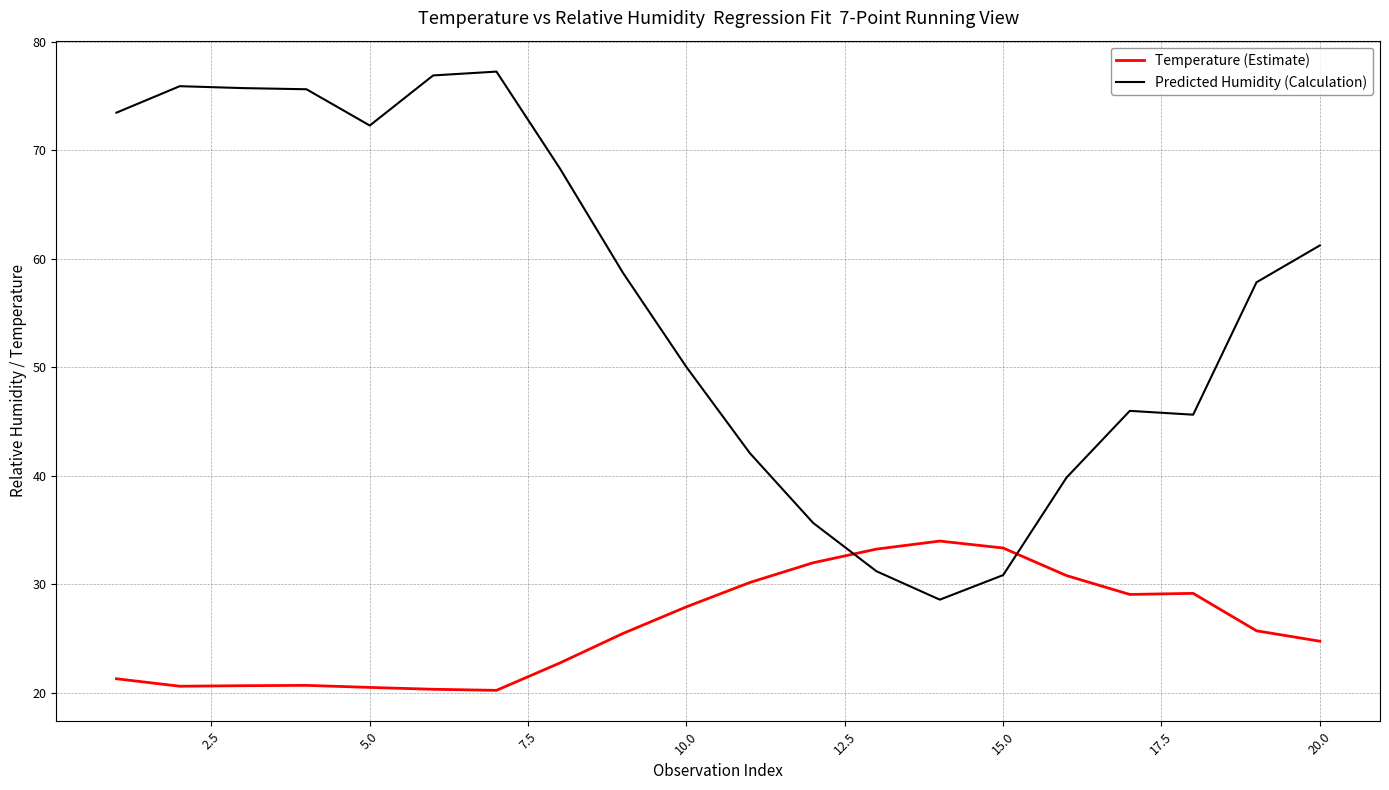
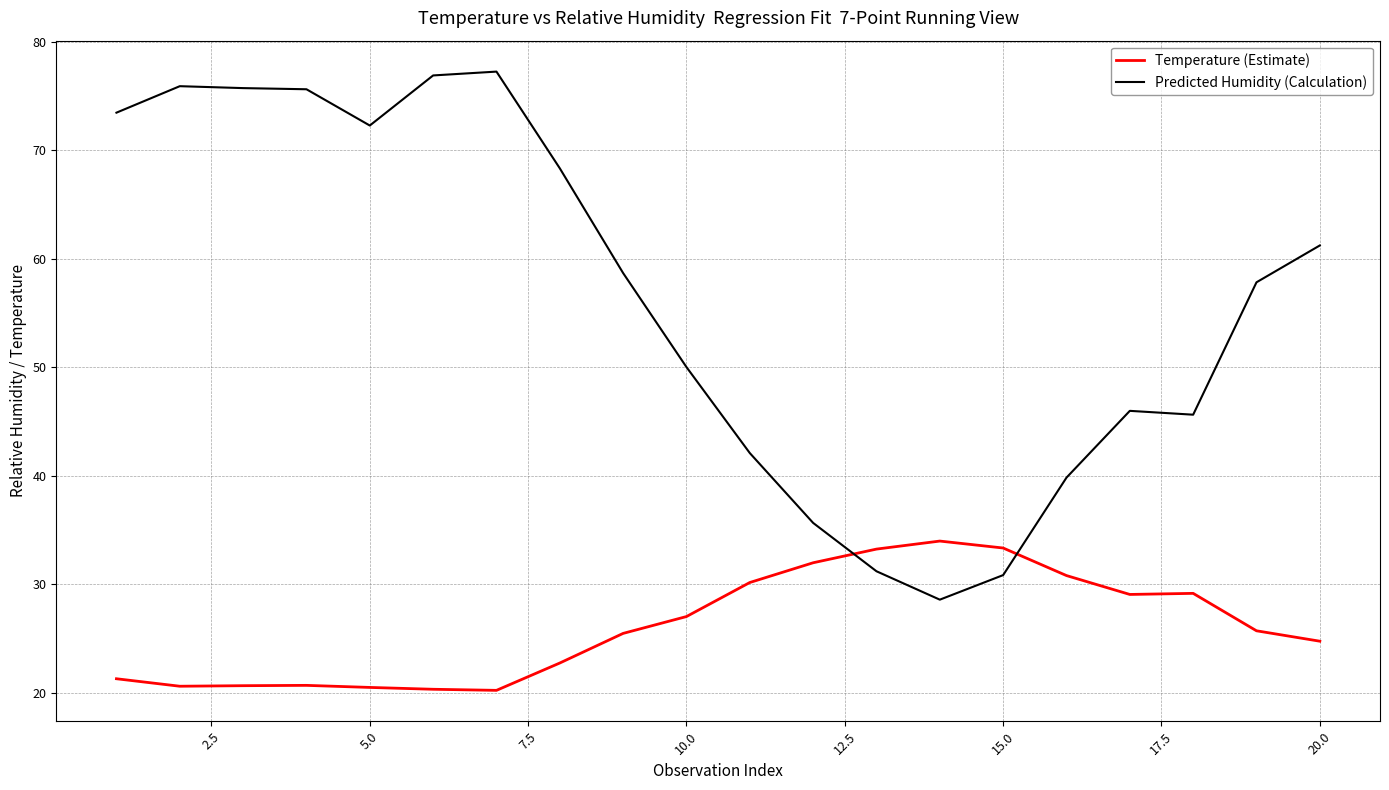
Temperature (Estimate), 10.0: 27.9 -> 27.0
